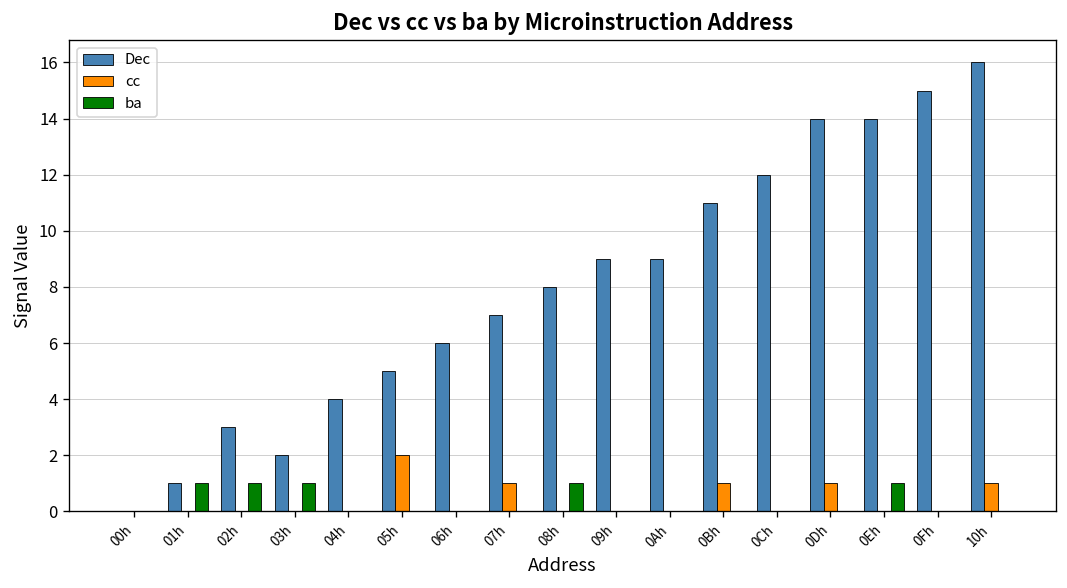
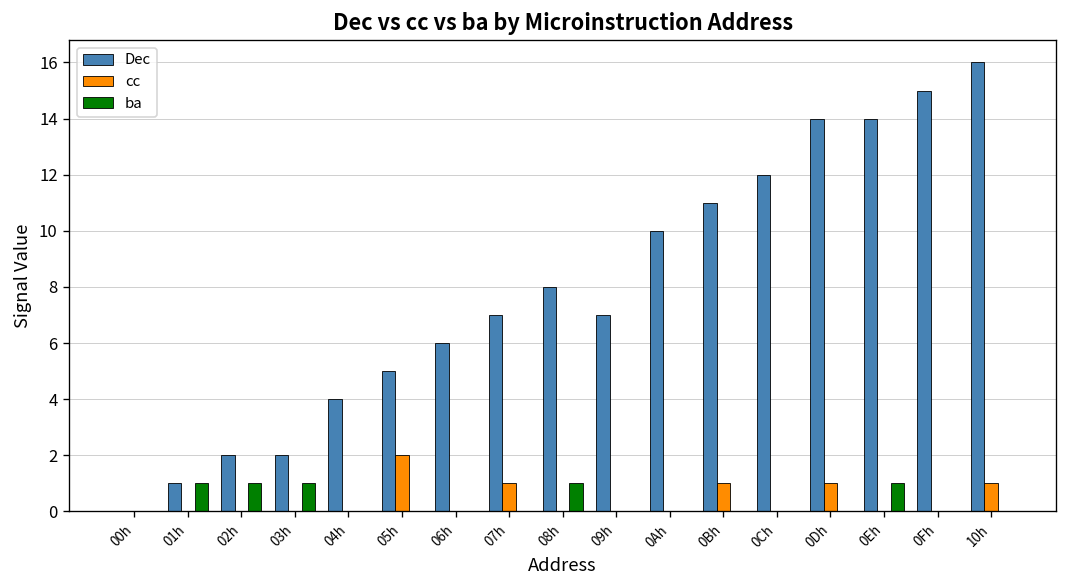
Dec, 02h: 3 -> 2
Dec, 09h: 9 -> 7
Dec, 0Ah: 9 -> 10
